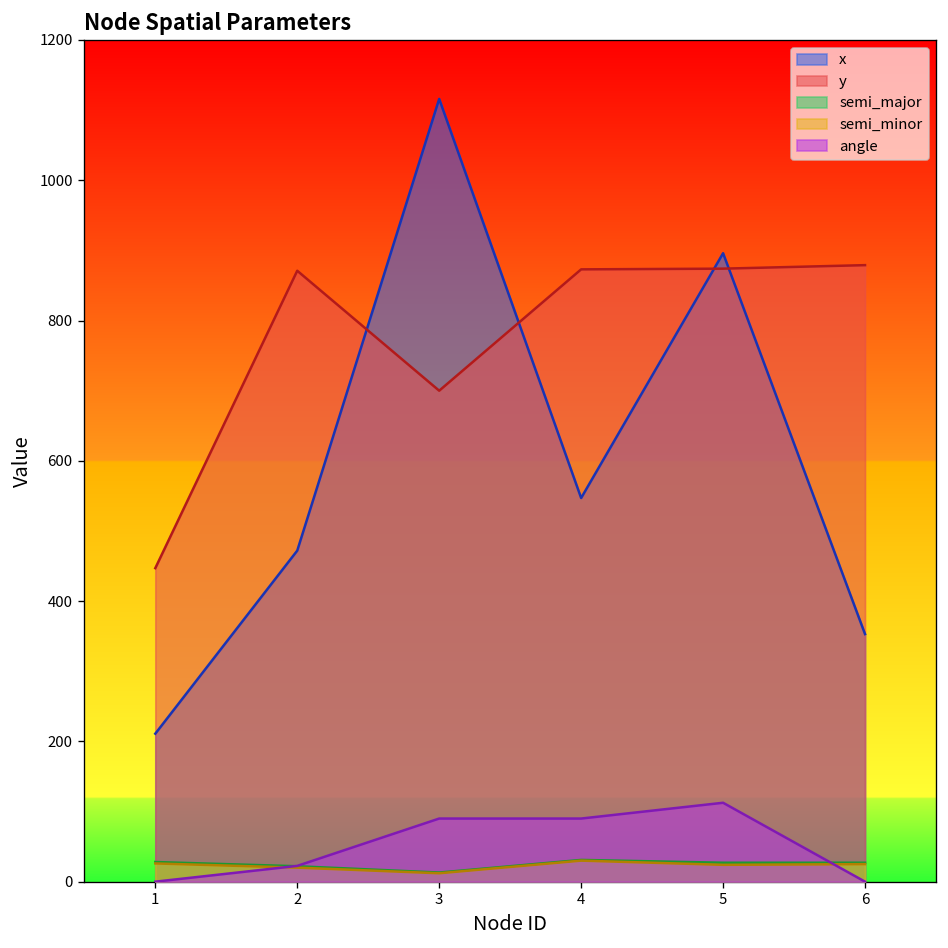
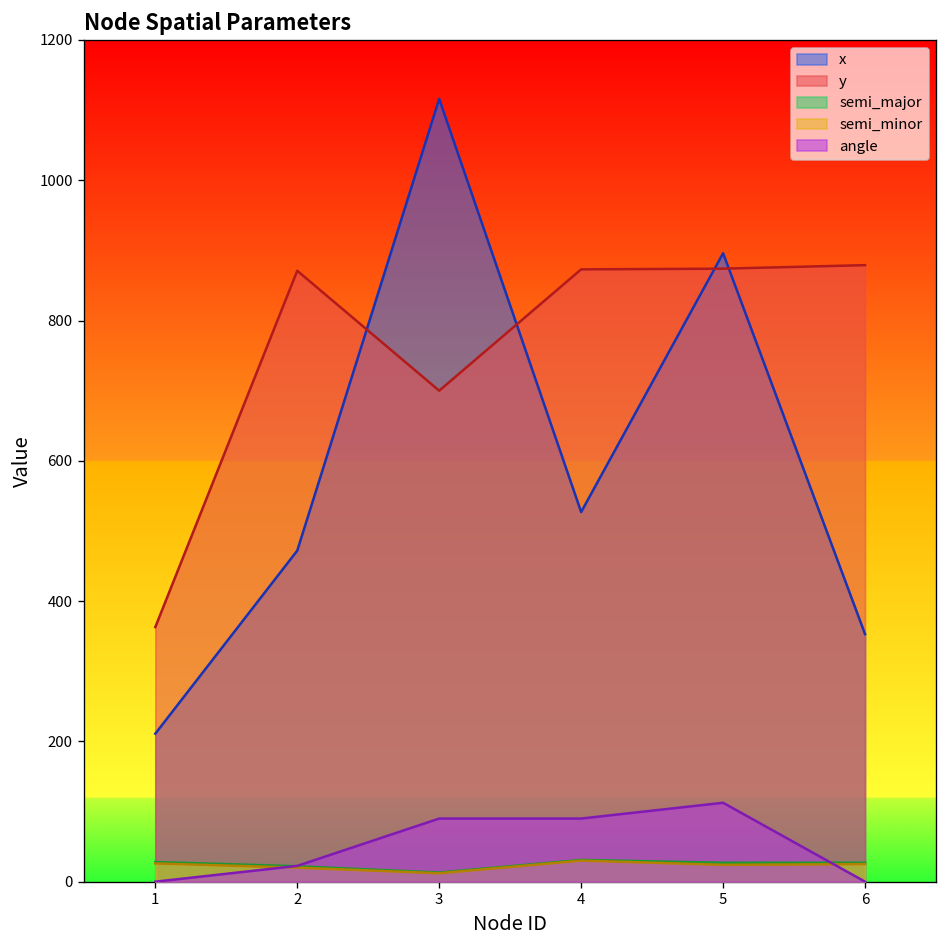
y, 1: 450 -> 360
x, 4: 550 -> 530
